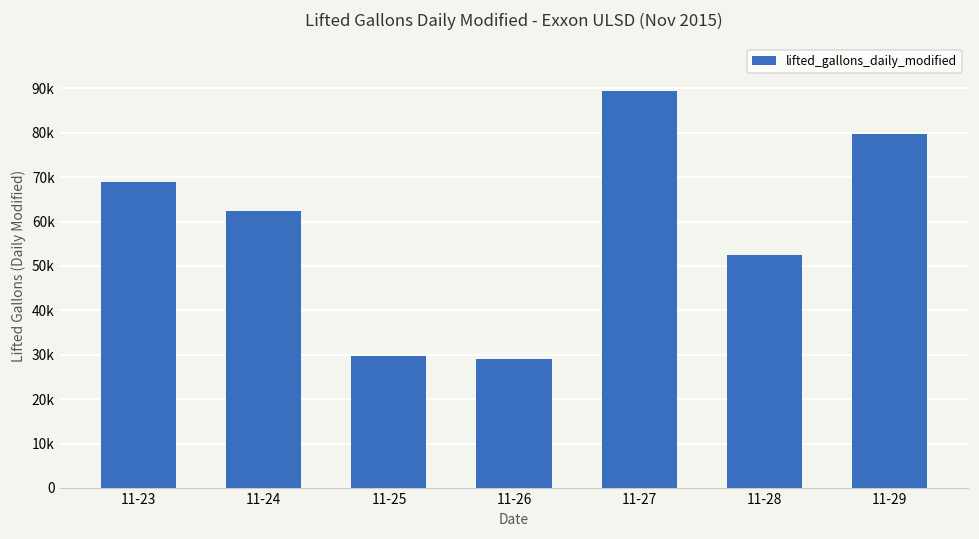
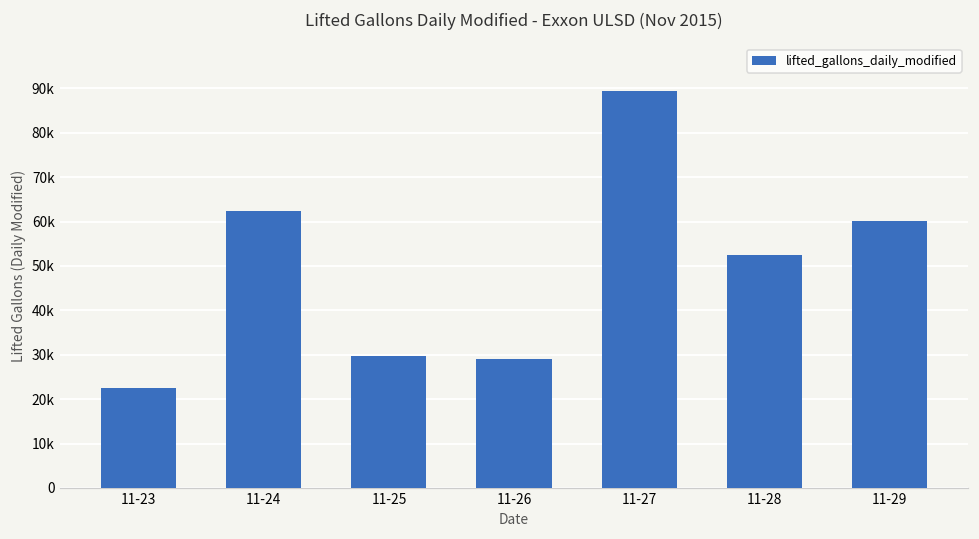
11-23: 69000 -> 23000
11-29: 80000 -> 60000
